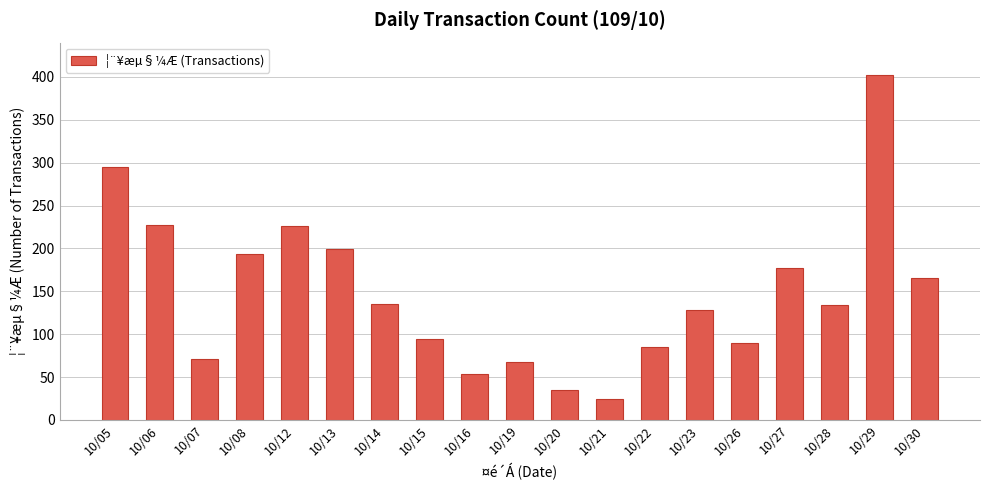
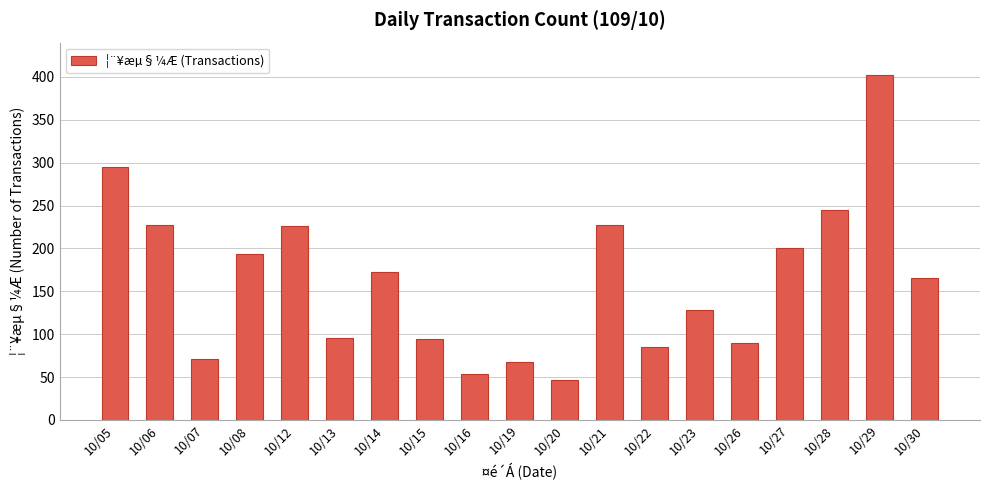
10/13: 200 -> 100
10/14: 140 -> 170
10/20: 40 -> 50
10/21: 20 -> 230
10/27: 180 -> 200
10/28: 130 -> 250
